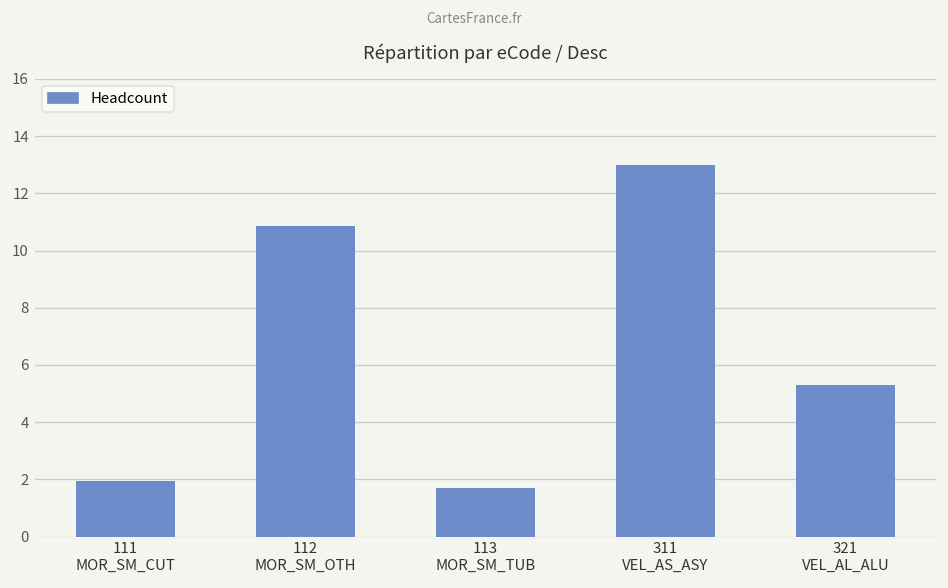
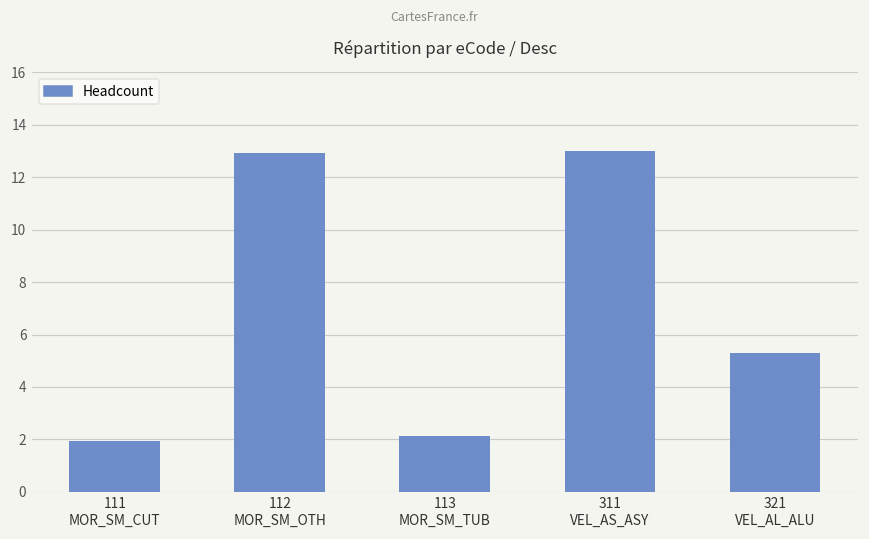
112 MOR_SM_OTH: 10.8 -> 12.9
113 MOR_SM_TUB: 1.7 -> 2.1
